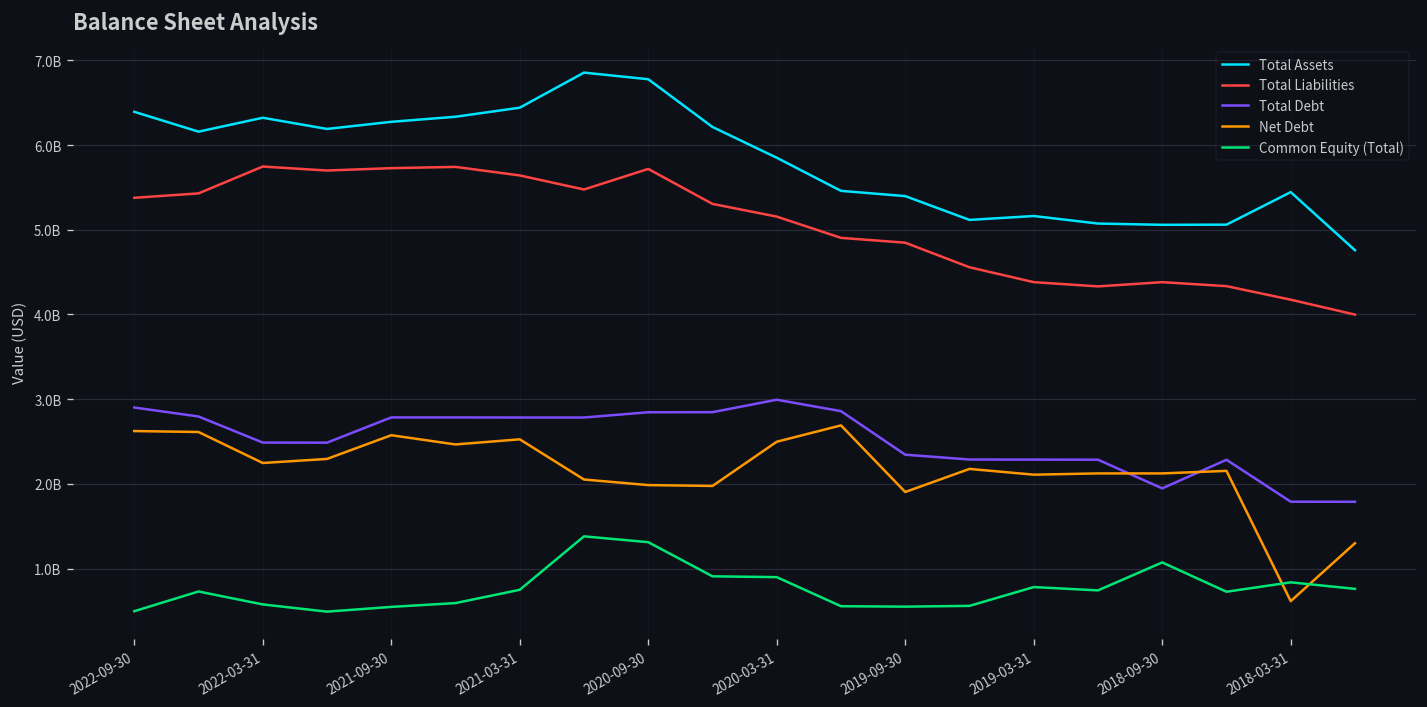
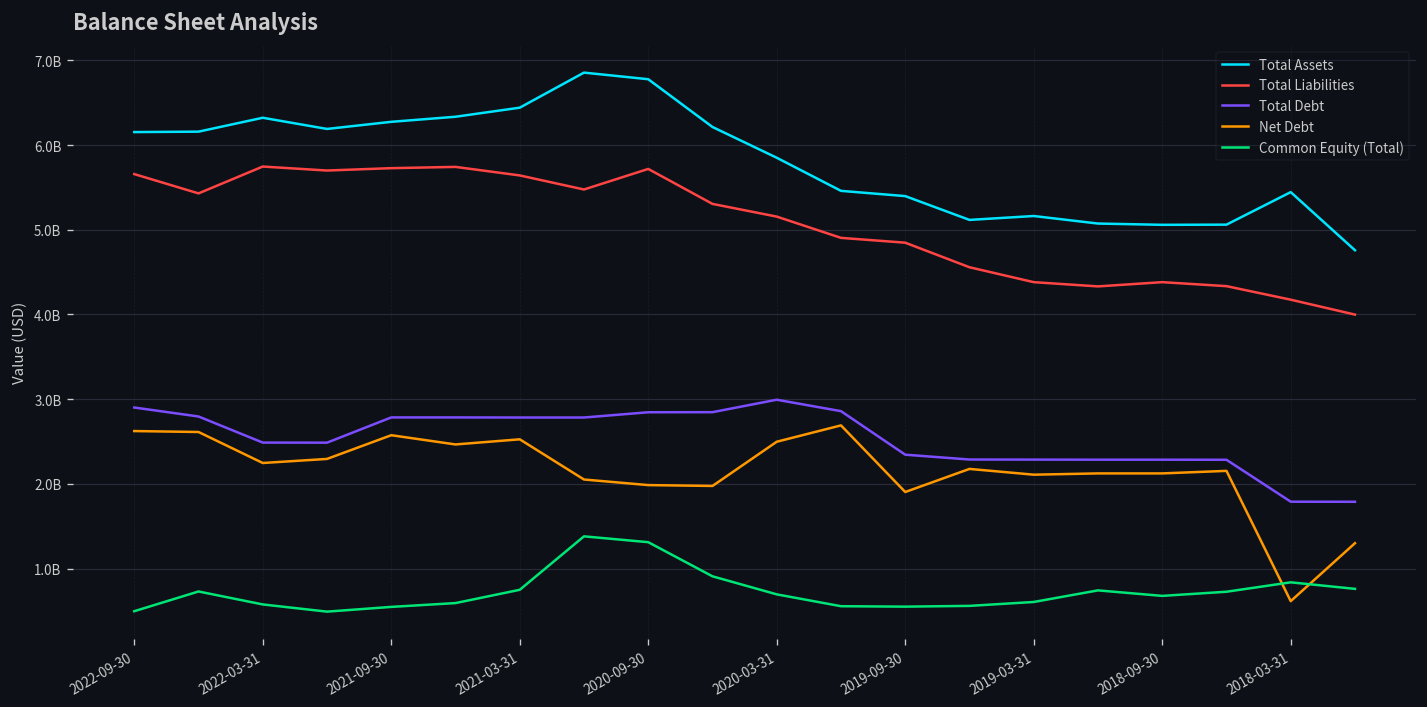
Total Assets, 2022-09-30: 6400000000 -> 6200000000
Total Liabilities, 2022-09-30: 5400000000 -> 5700000000
Common Equity (Total), 2020-03-31: 900000000 -> 700000000
Common Equity (Total), 2019-03-31: 800000000 -> 600000000
Total Debt, 2018-09-30: 1900000000 -> 2300000000
Common Equity (Total), 2018-09-30: 1100000000 -> 700000000
